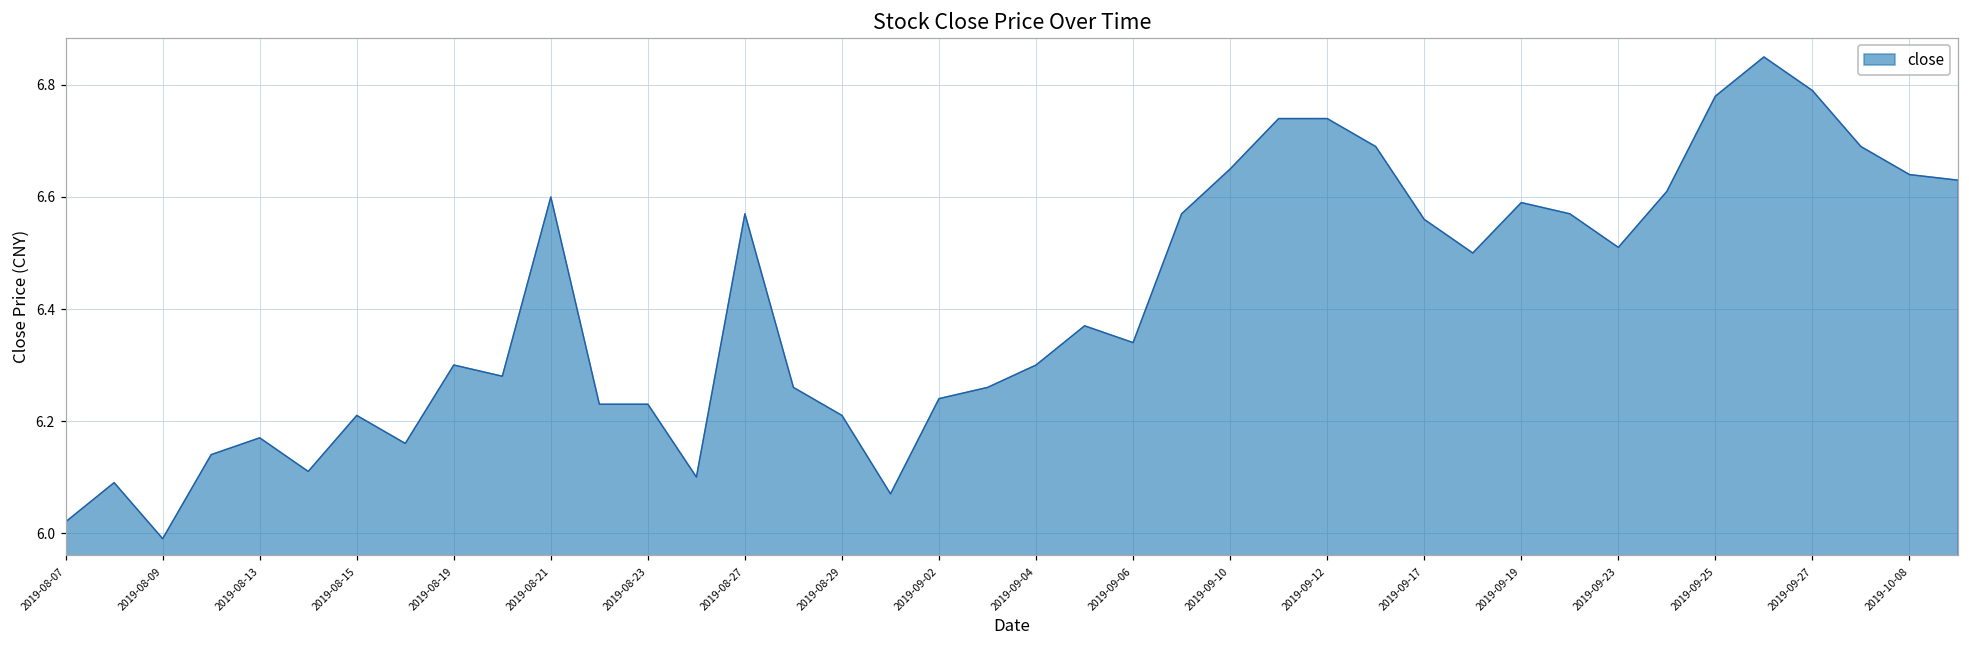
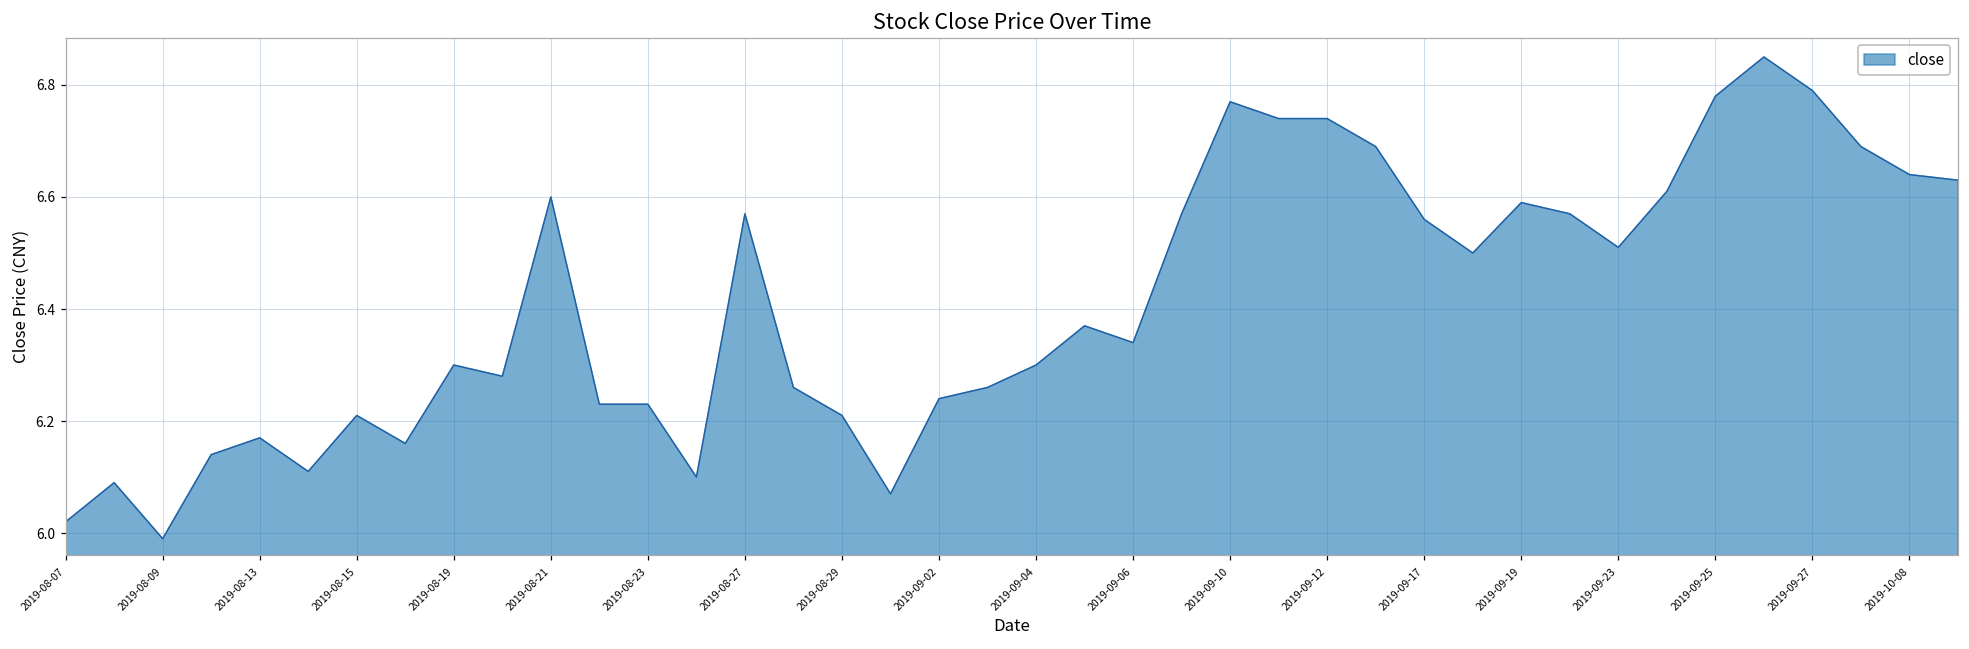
2019-09-10: 6.65 -> 6.77
